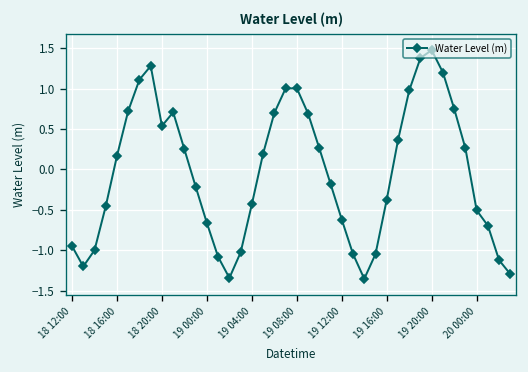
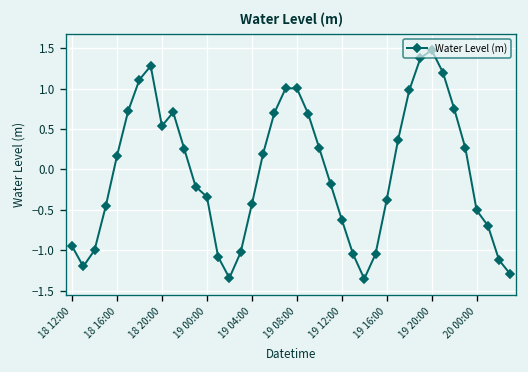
19 00:00: -0.7 -> -0.3
